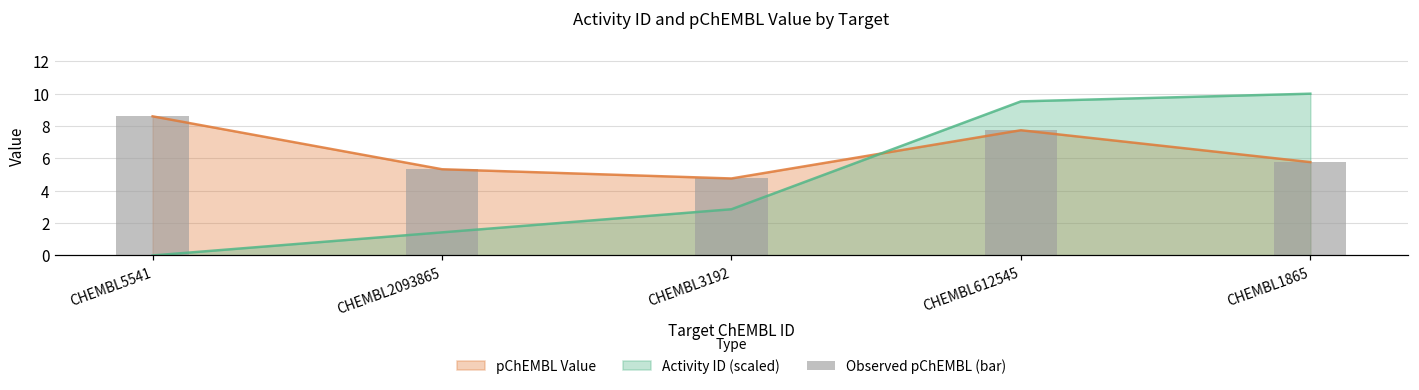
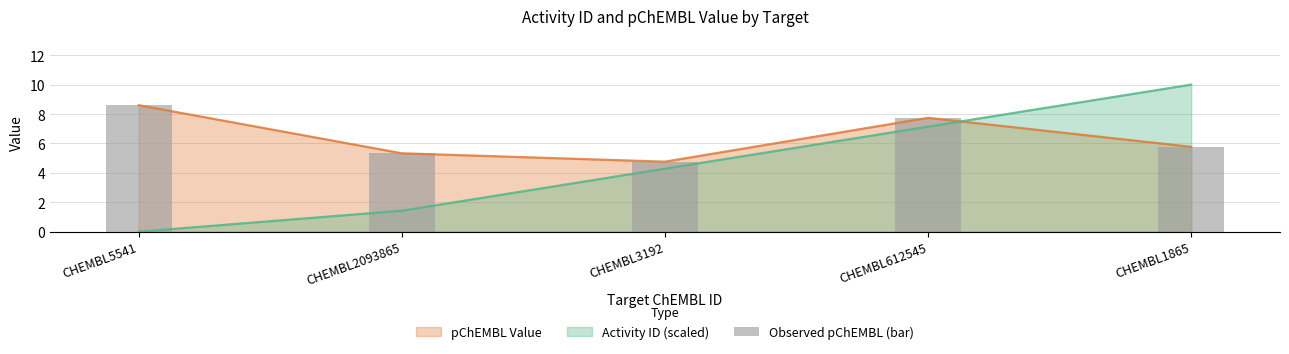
Activity ID (scaled), CHEMBL3192: 2.9 -> 4.3
Activity ID (scaled), CHEMBL612545: 9.5 -> 7.1
